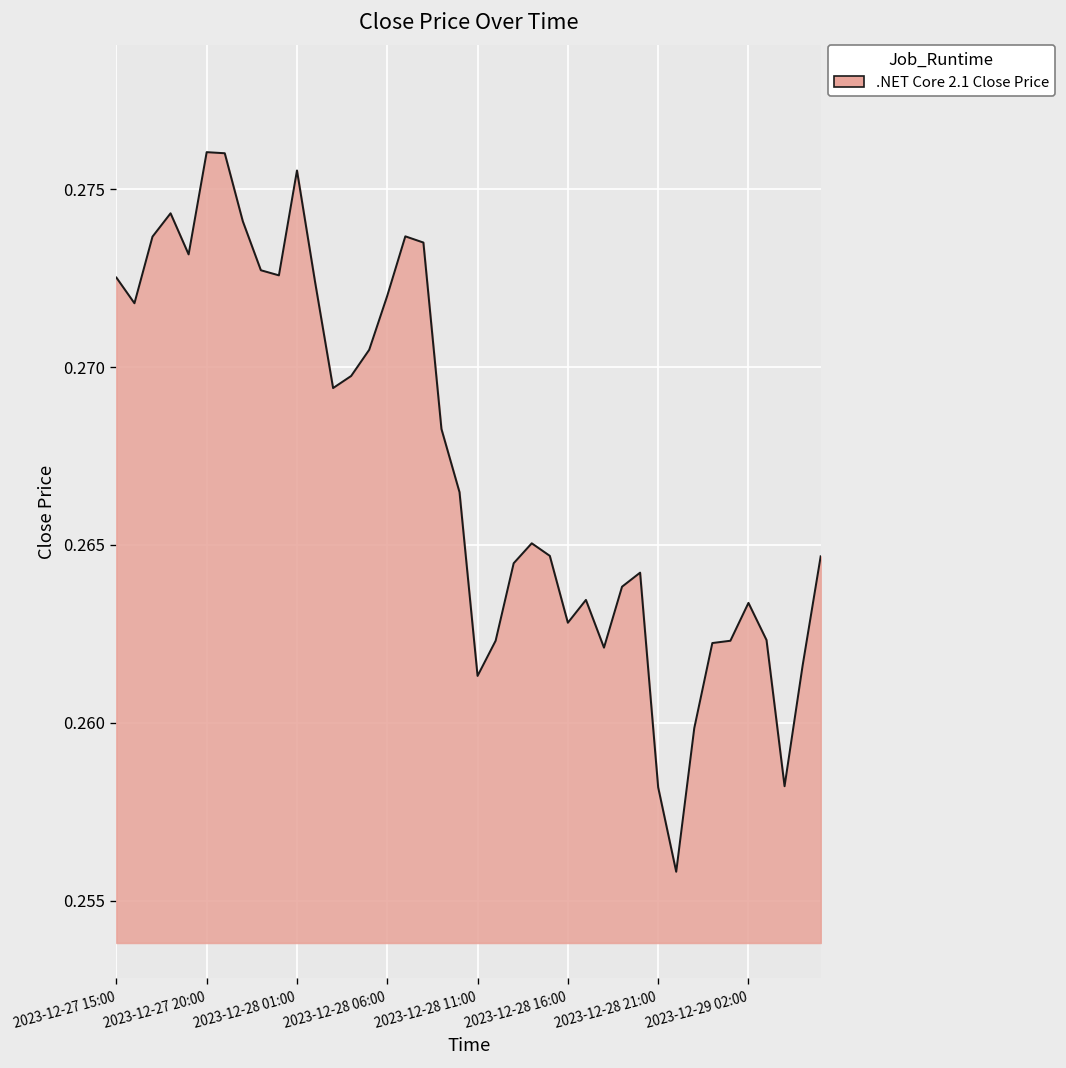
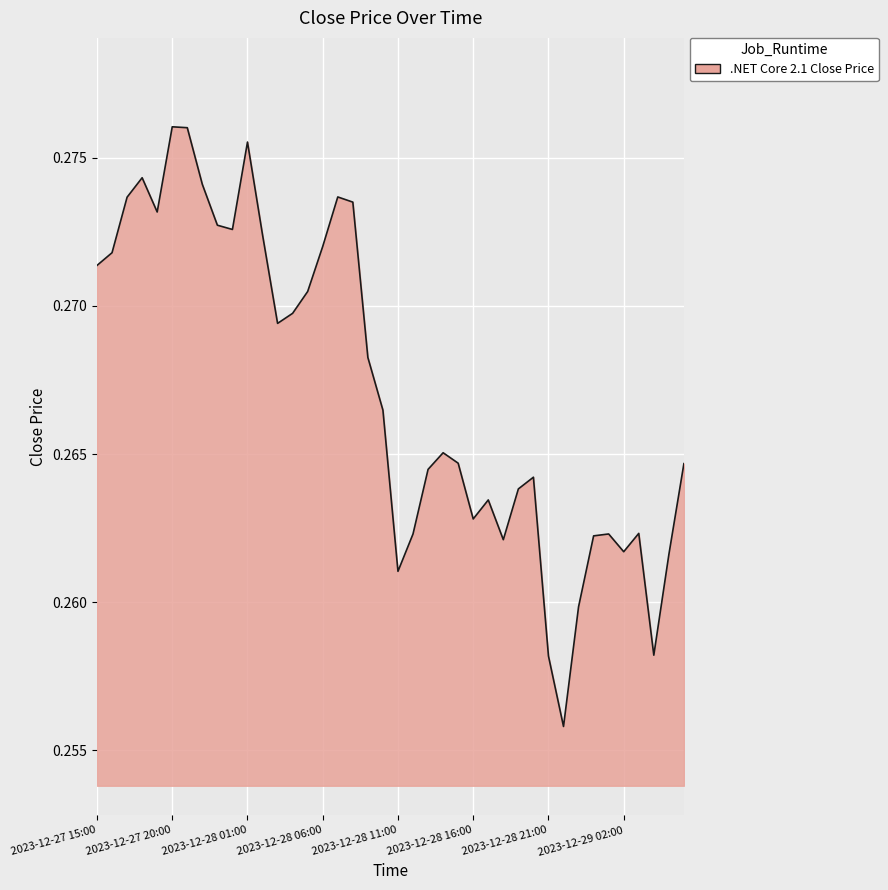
2023-12-27 15:00: 0.2725 -> 0.2714
2023-12-28 11:00: 0.2613 -> 0.2610
2023-12-29 02:00: 0.2634 -> 0.2617
